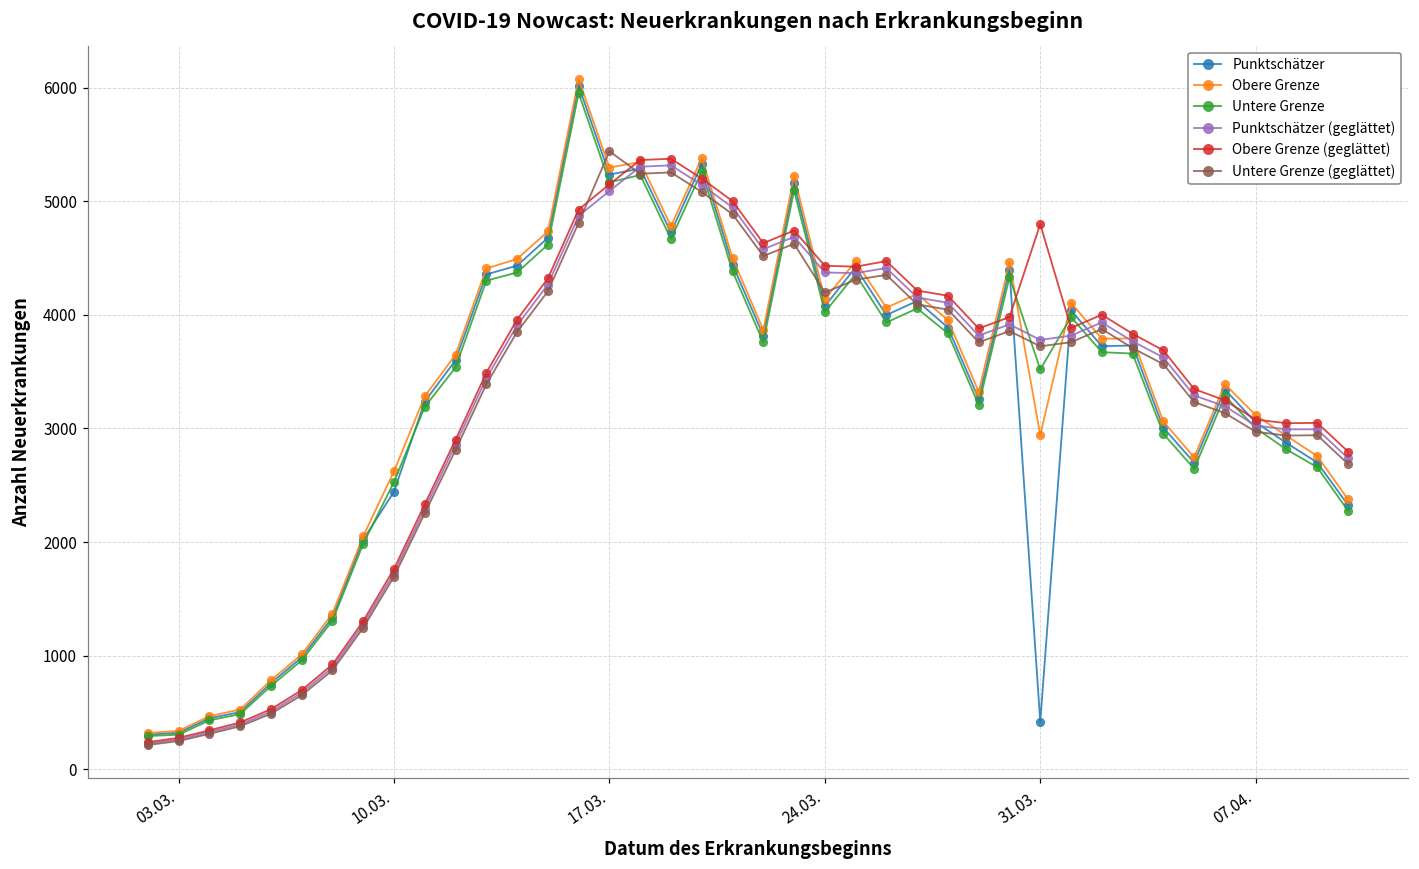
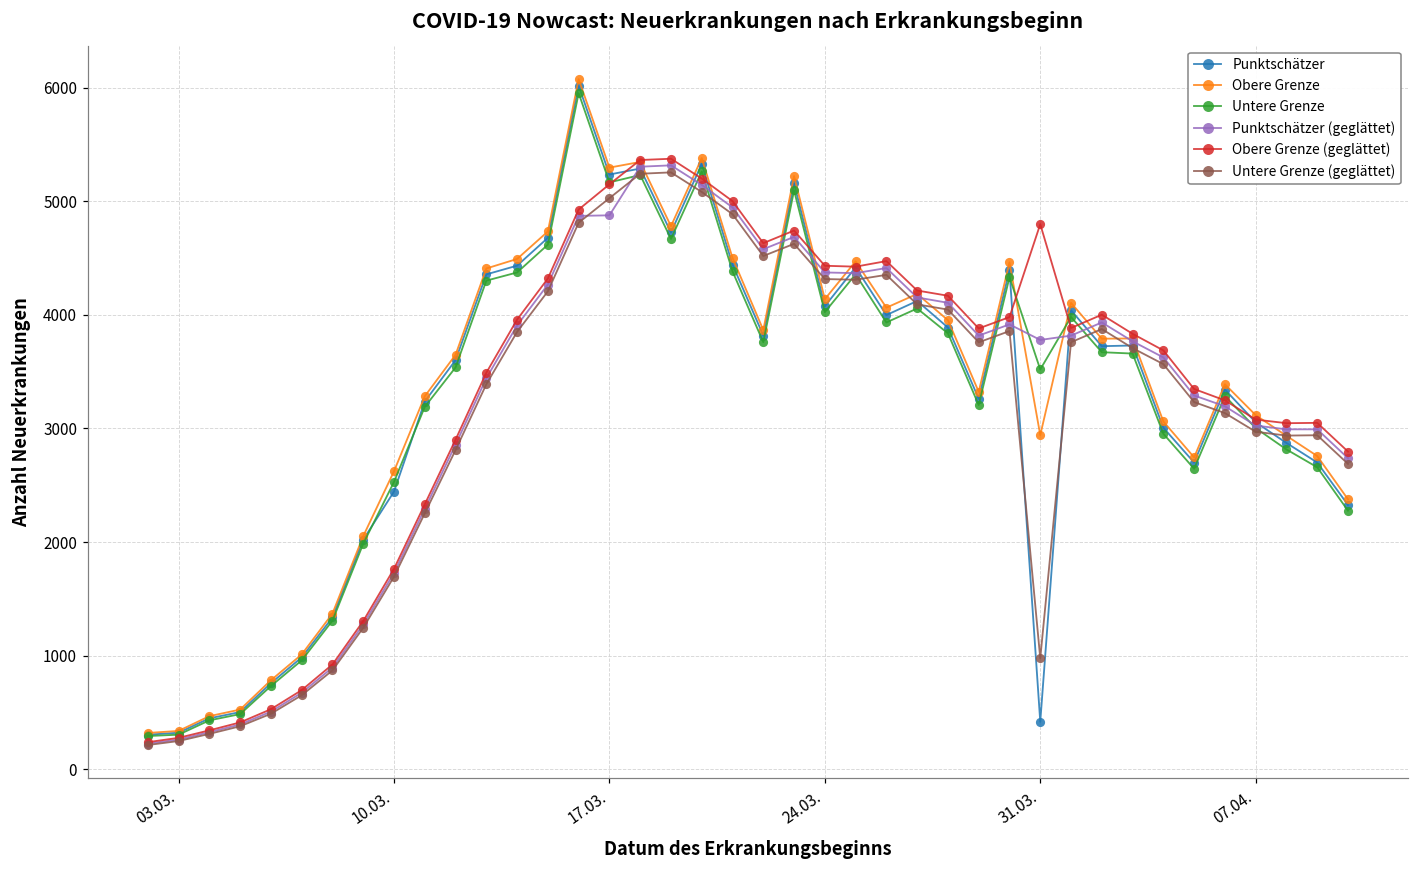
Punktschätzer (geglättet), 17.03.: 5090 -> 4880
Untere Grenze (geglättet), 17.03.: 5440 -> 5030
Untere Grenze (geglättet), 24.03.: 4200 -> 4320
Untere Grenze (geglättet), 31.03.: 3720 -> 980
